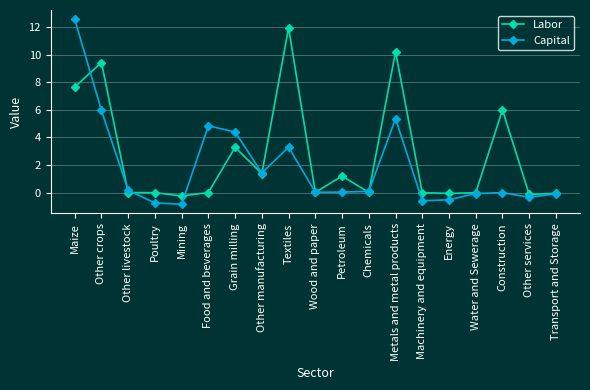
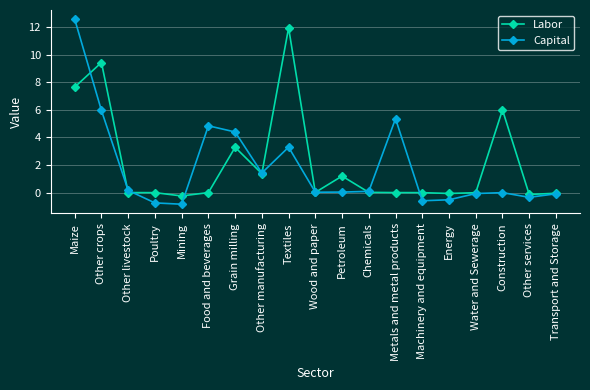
Labor, Metals and metal products: 10.2 -> 0.0
